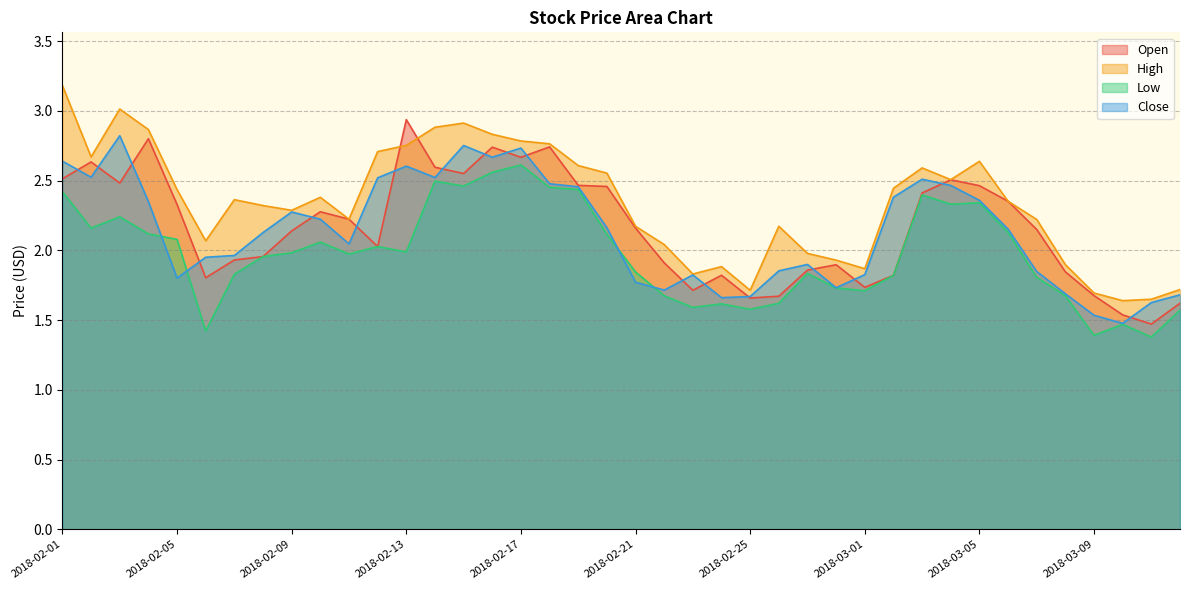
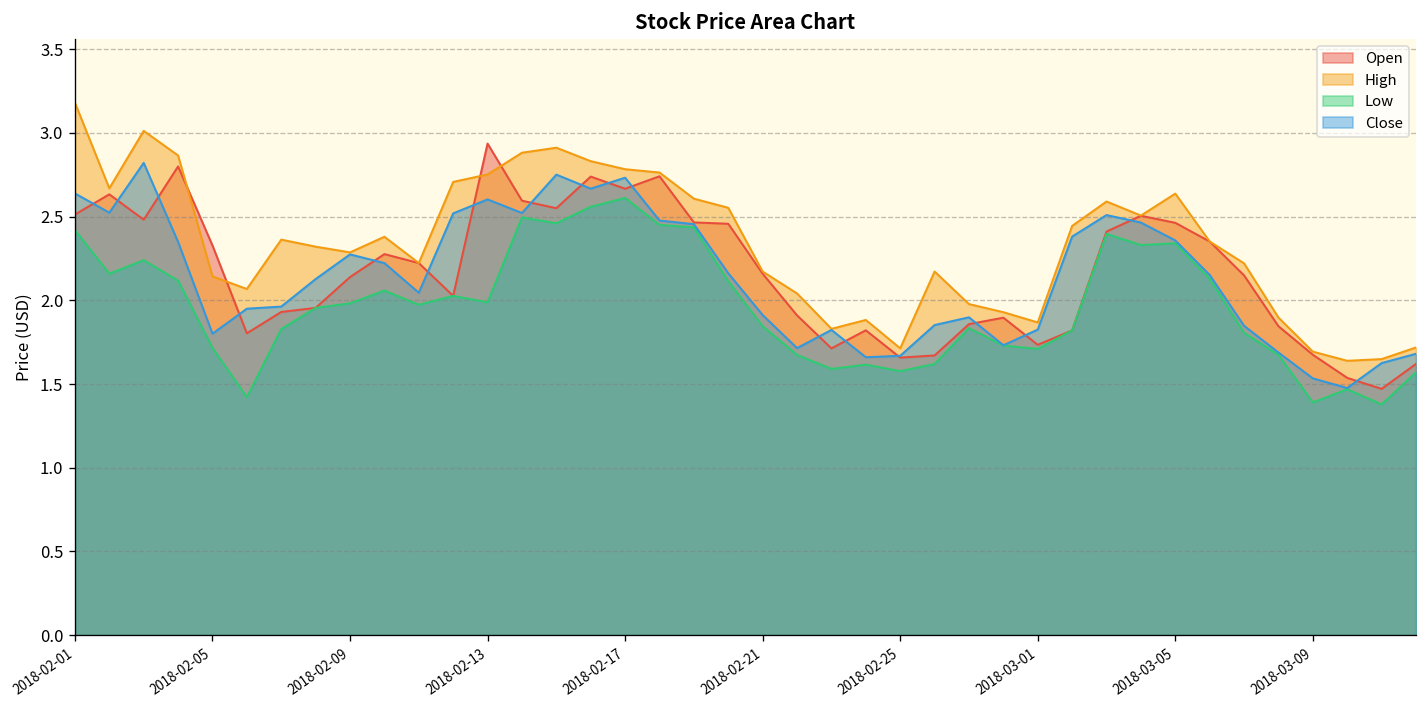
High, 2018-02-05: 2.43 -> 2.14
Low, 2018-02-05: 2.08 -> 1.72
Close, 2018-02-21: 1.77 -> 1.91
